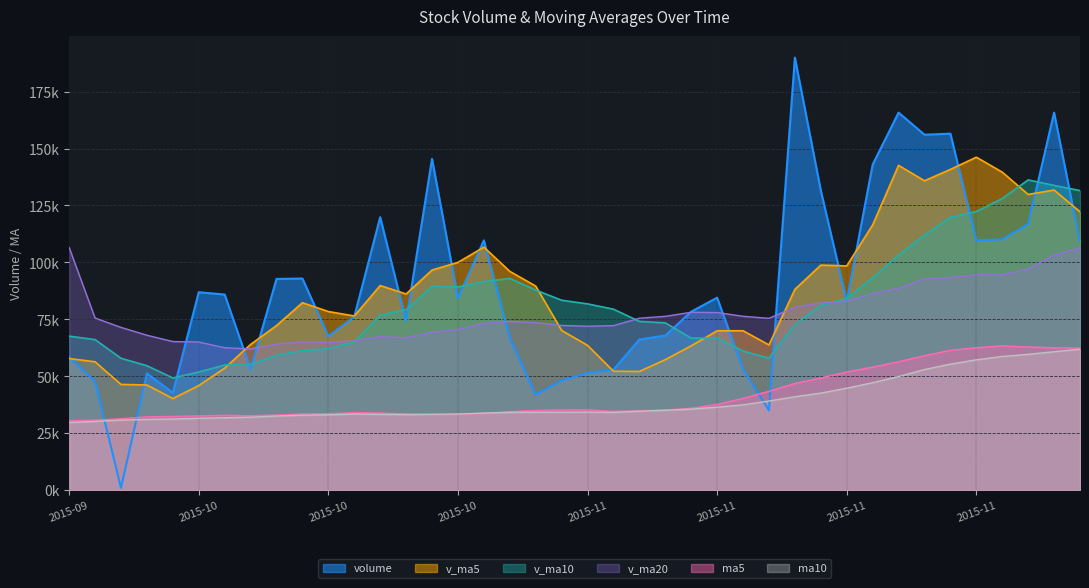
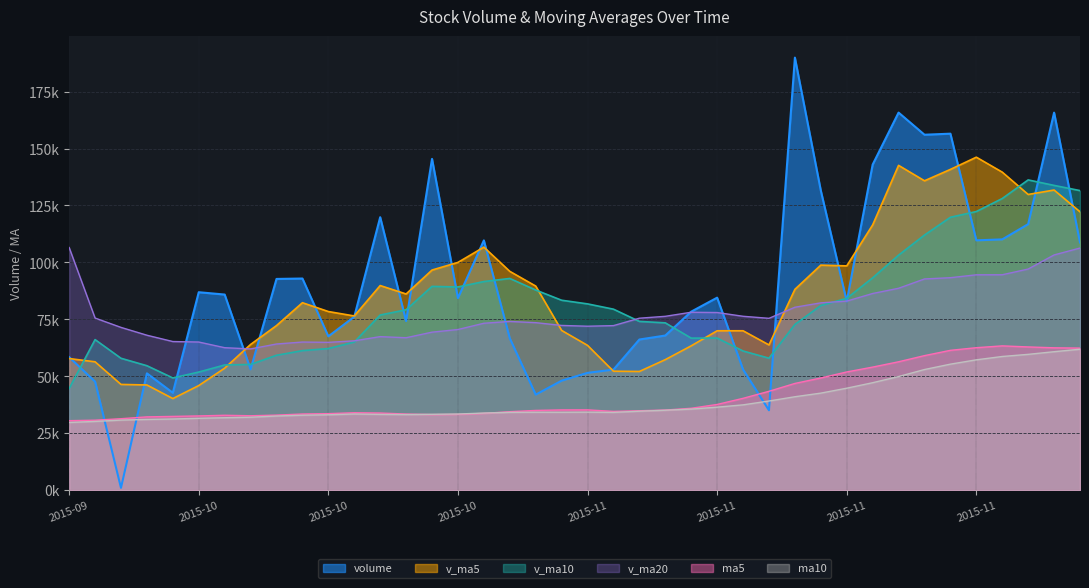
v_ma10, 2015-09: 68000 -> 45000
